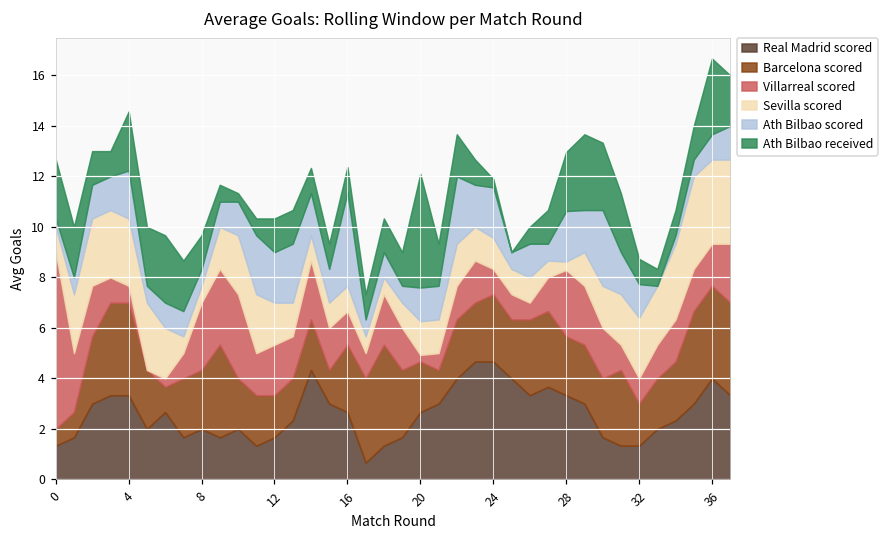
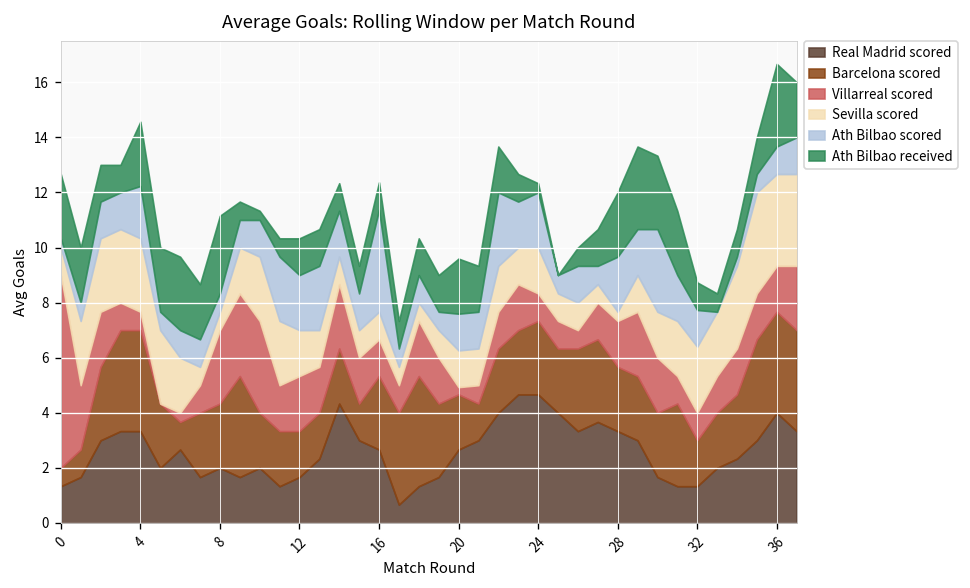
Ath Bilbao received, 8: 1.3 -> 2.8
Ath Bilbao received, 20: 4.5 -> 2.0
Sevilla scored, 24: 1.2 -> 1.7
Villarreal scored, 28: 2.6 -> 1.7
